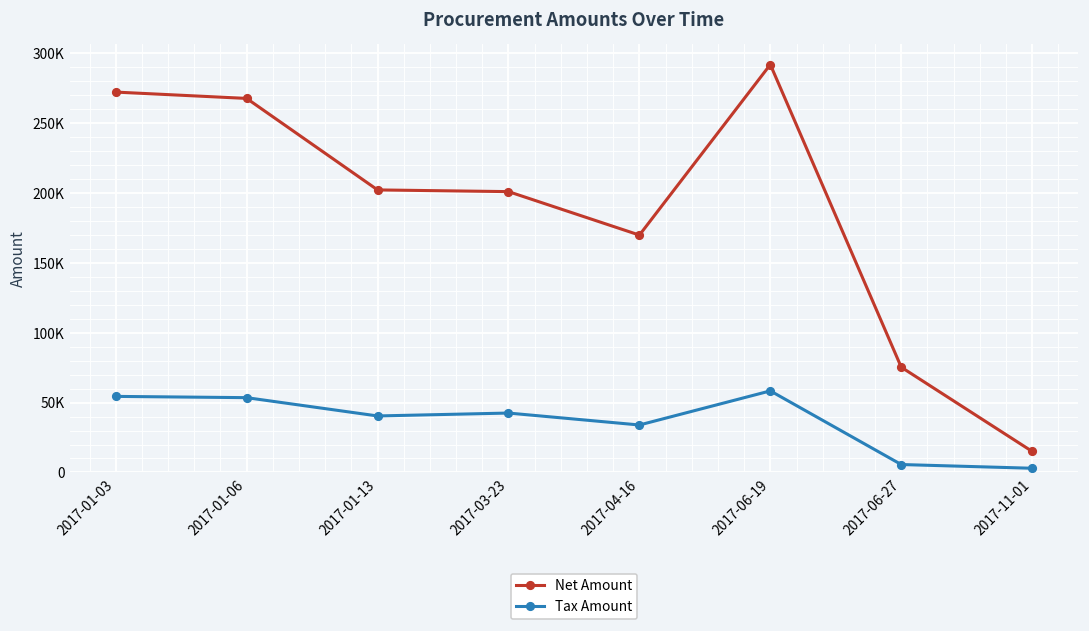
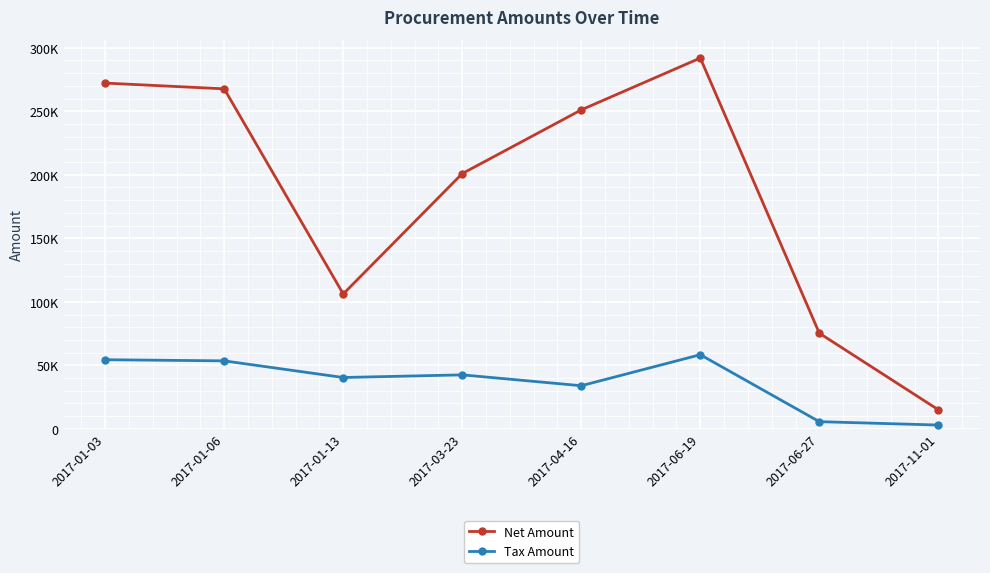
Net Amount, 2017-01-13: 202000 -> 106000
Net Amount, 2017-04-16: 170000 -> 251000
